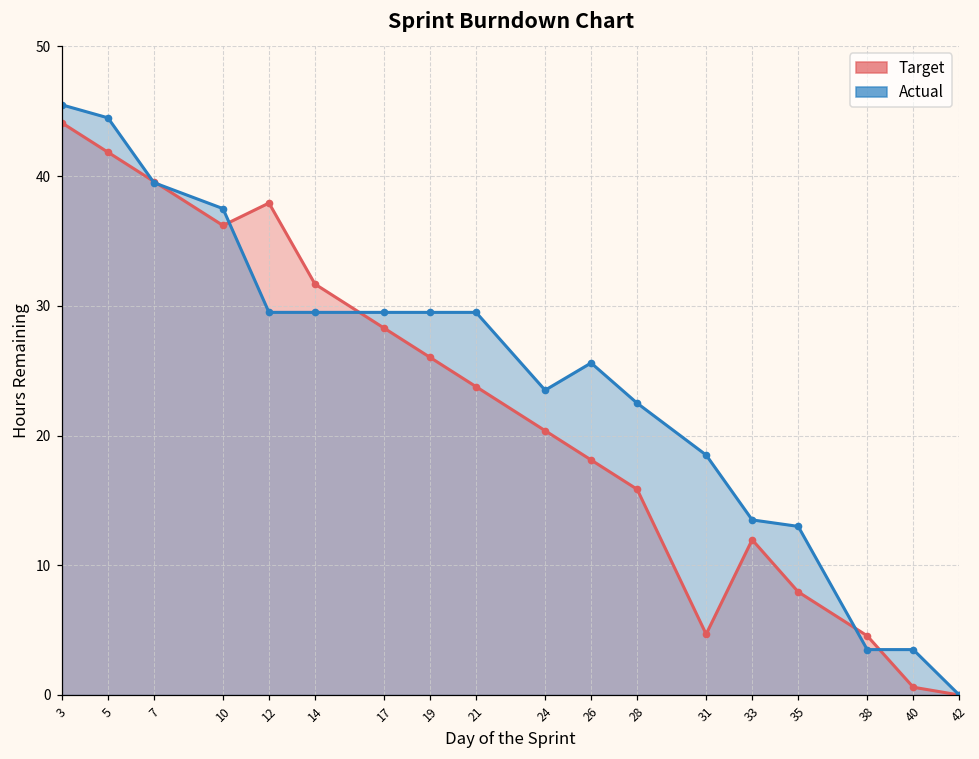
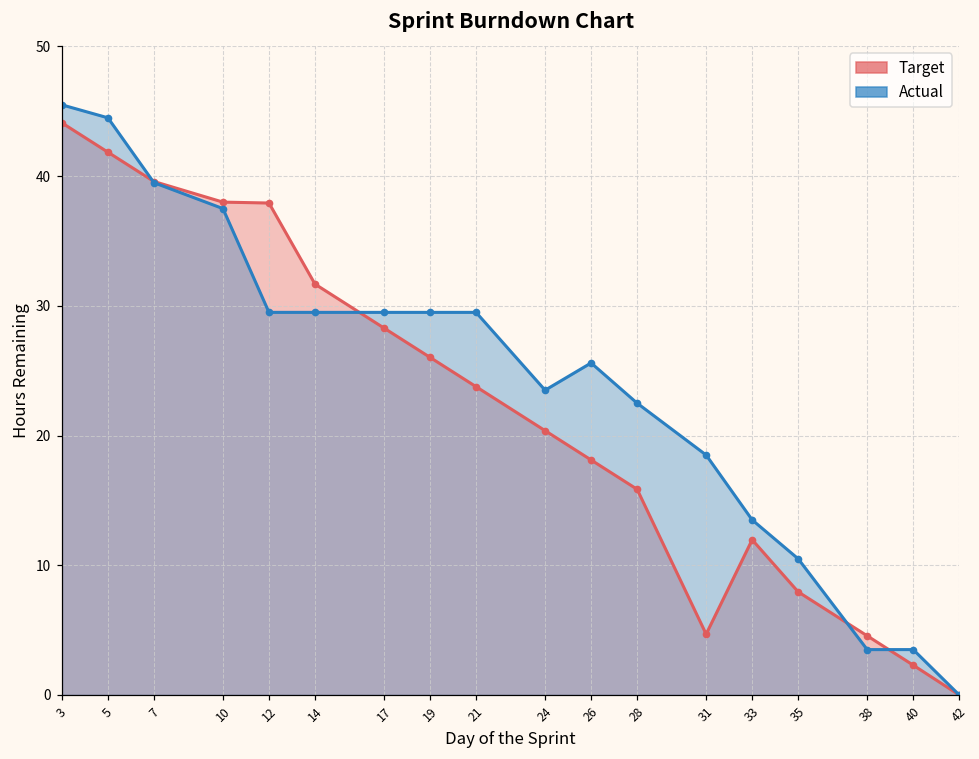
Target, 10: 36.2 -> 38.0
Actual, 35: 13.0 -> 10.5
Target, 40: 0.6 -> 2.3
